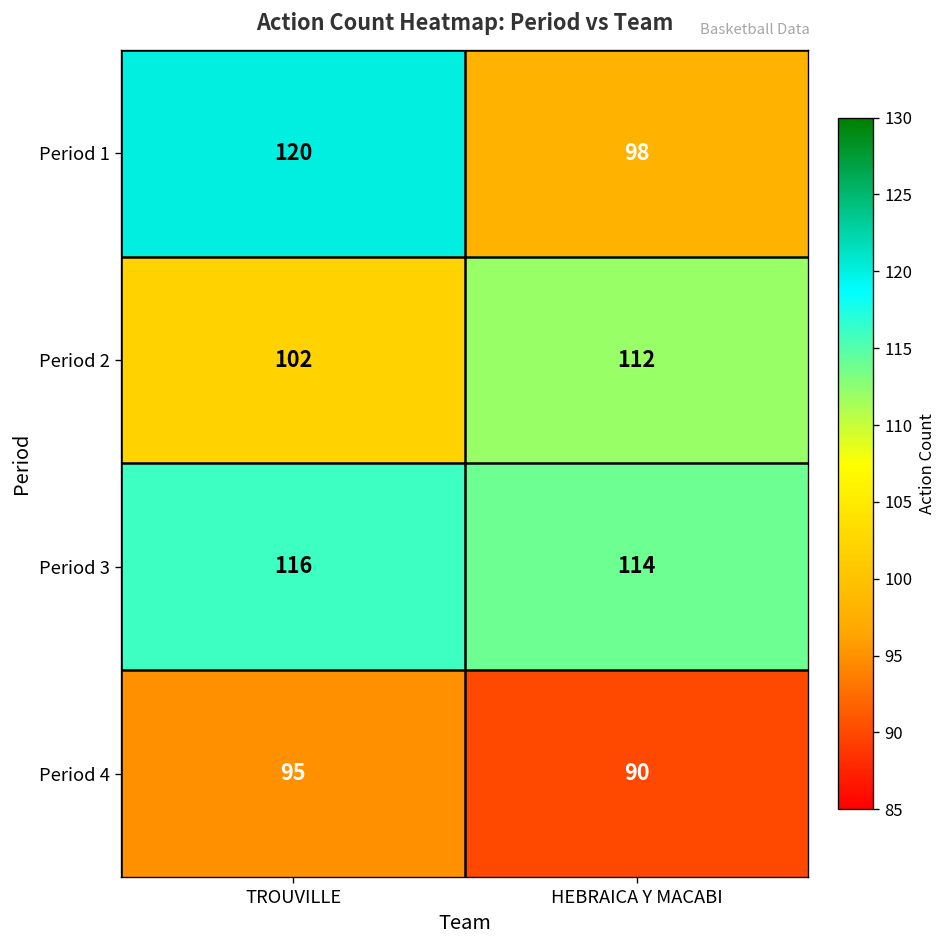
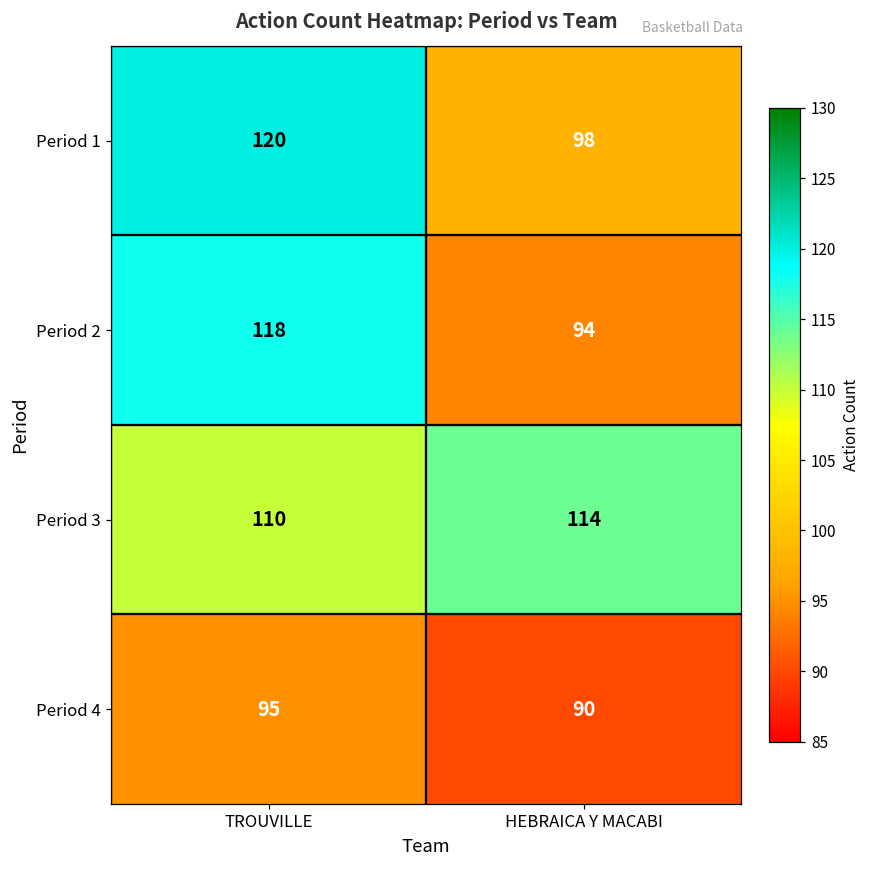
Period 2, TROUVILLE: 102 -> 118
Period 2, HEBRAICA Y MACABI: 112 -> 94
Period 3, TROUVILLE: 116 -> 110
